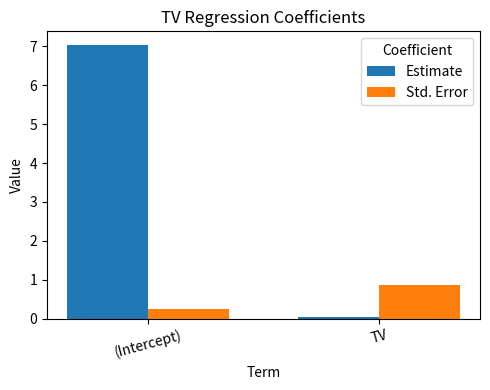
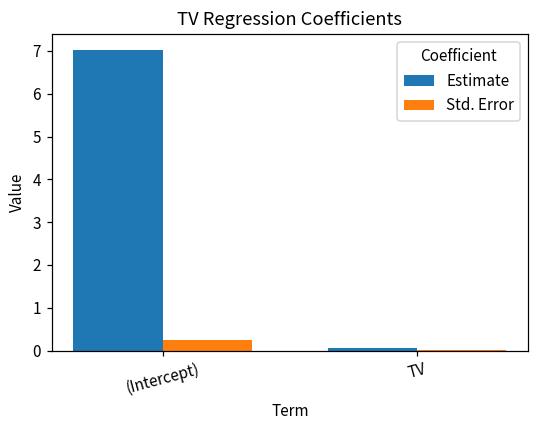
Std. Error, TV: 0.9 -> 0.0
